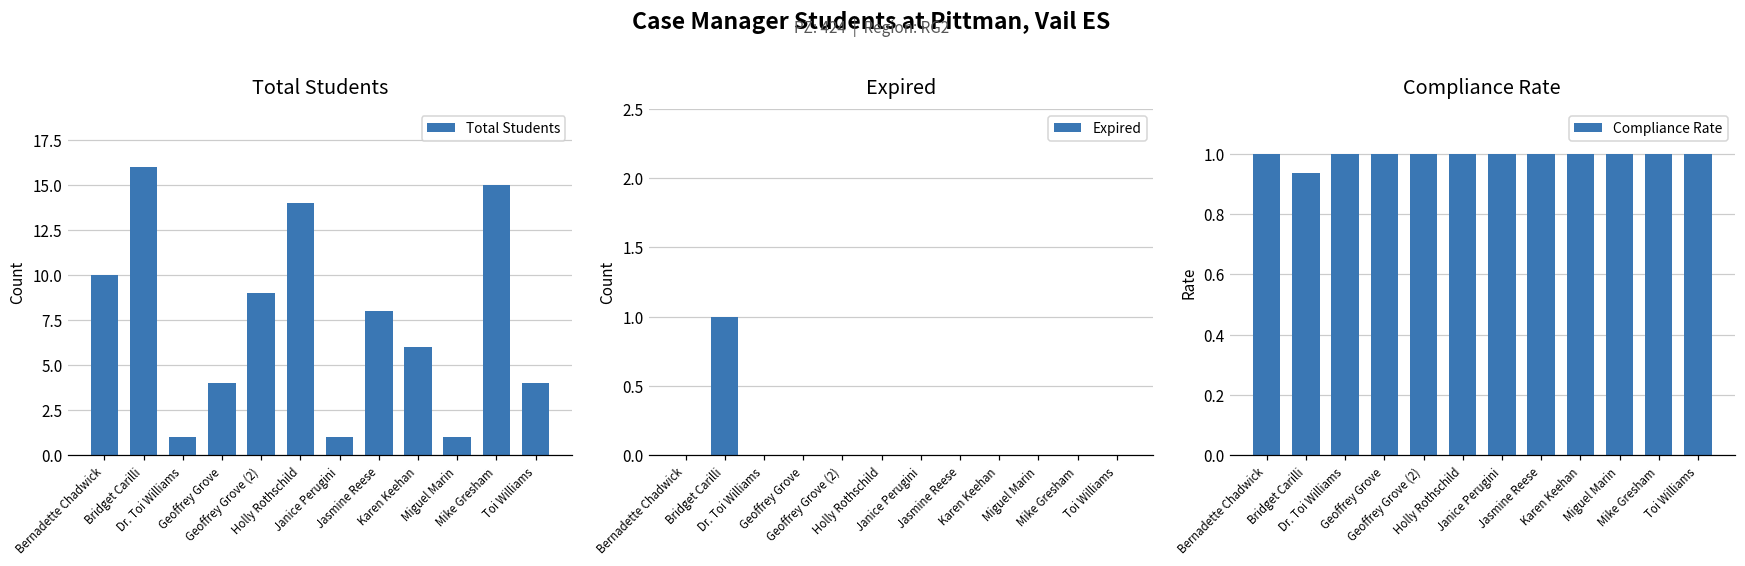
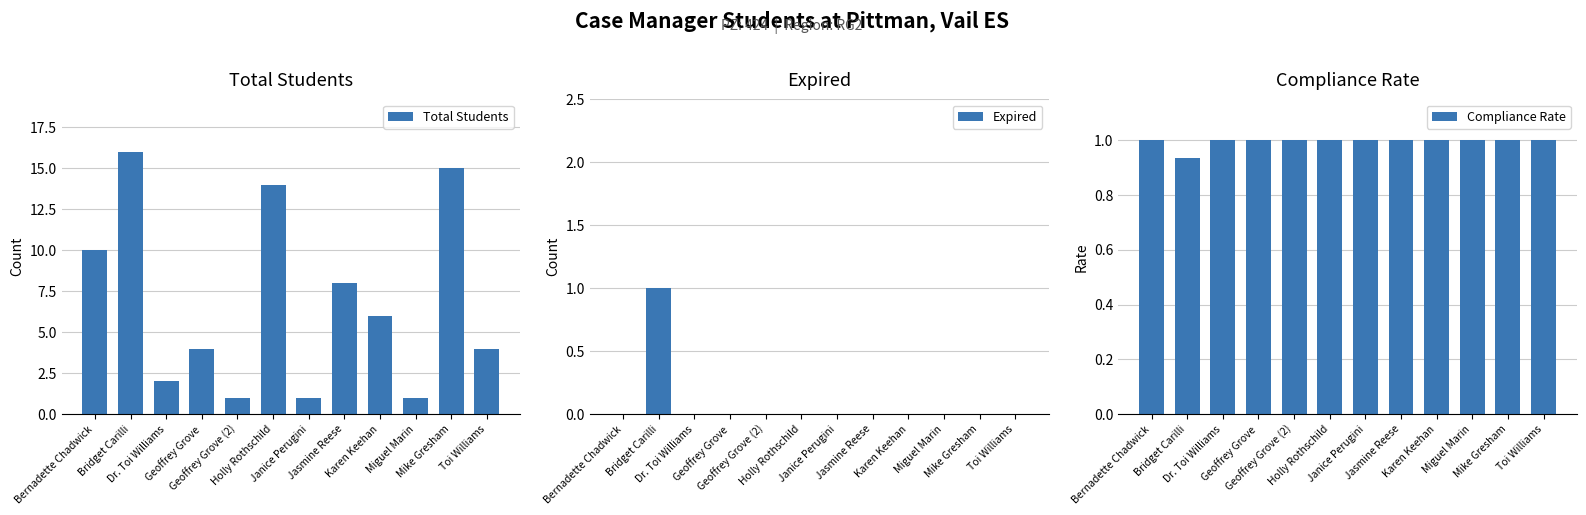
Total Students, Dr. Toi Williams: 1 -> 2
Total Students, Geoffrey Grove (2): 9 -> 1
